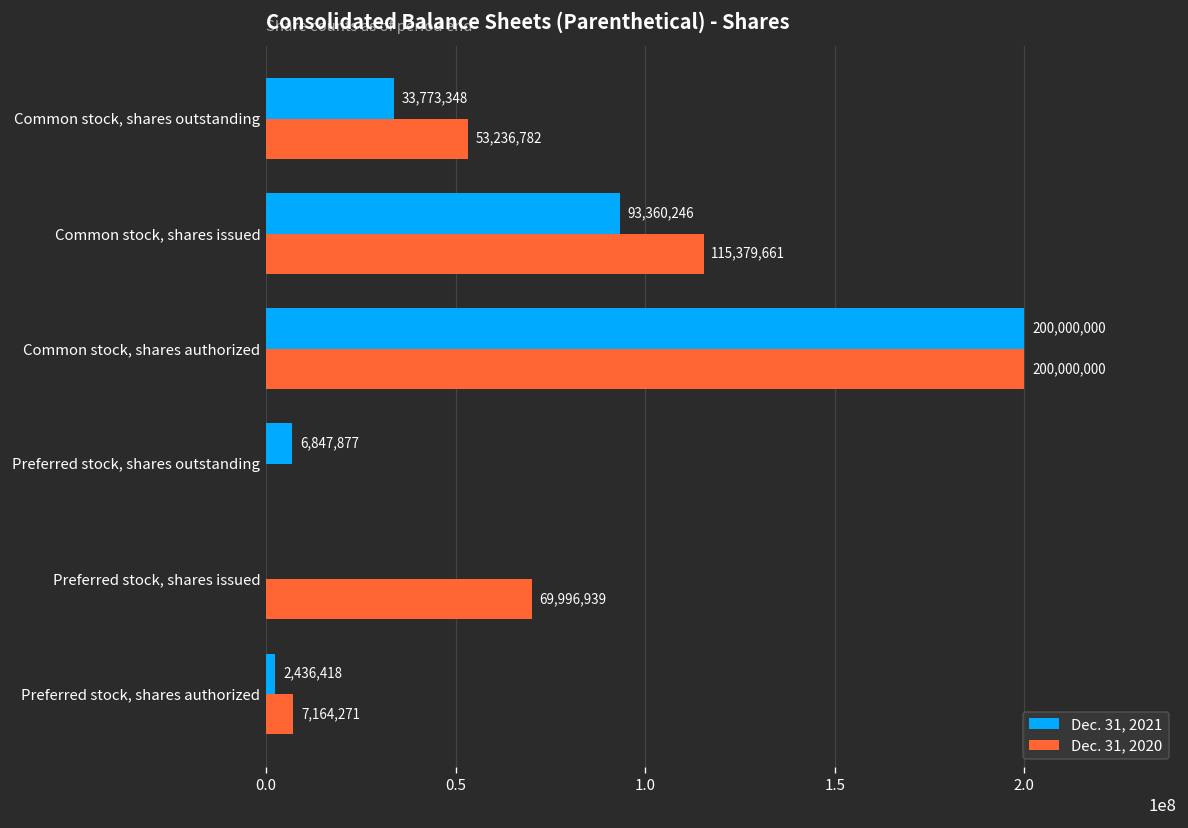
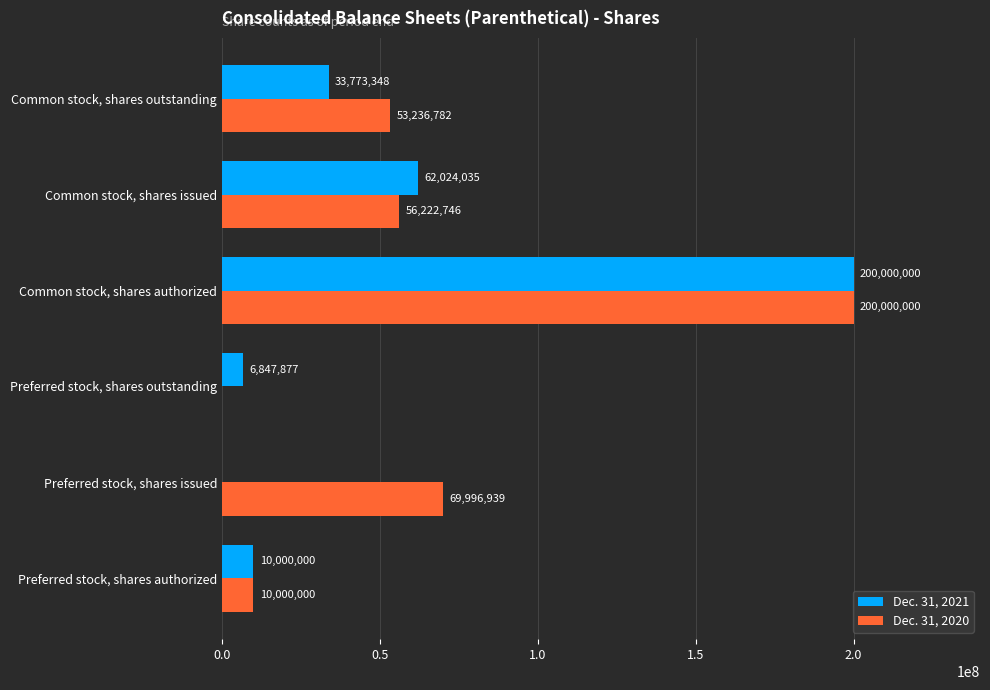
Dec. 31, 2021, Common stock, shares issued: 93,360,246 -> 62,024,035
Dec. 31, 2020, Common stock, shares issued: 115,379,661 -> 56,222,746
Dec. 31, 2021, Preferred stock, shares authorized: 2,436,418 -> 10,000,000
Dec. 31, 2020, Preferred stock, shares authorized: 7,164,271 -> 10,000,000
